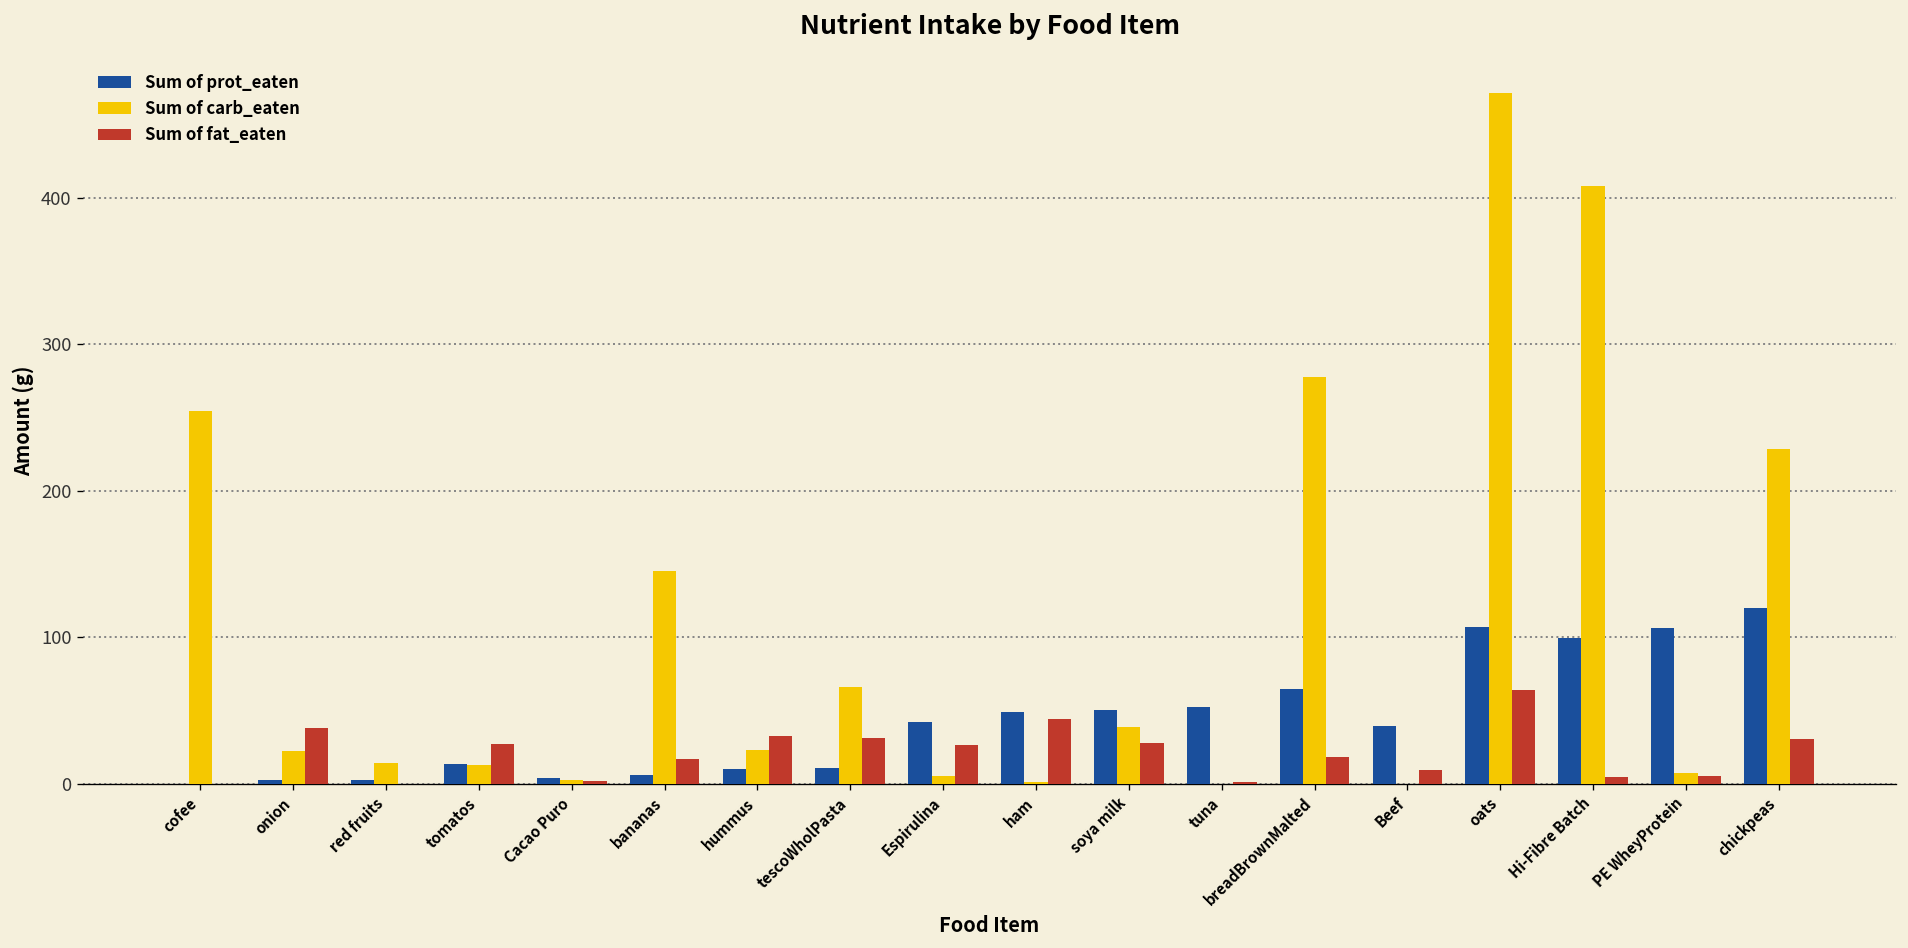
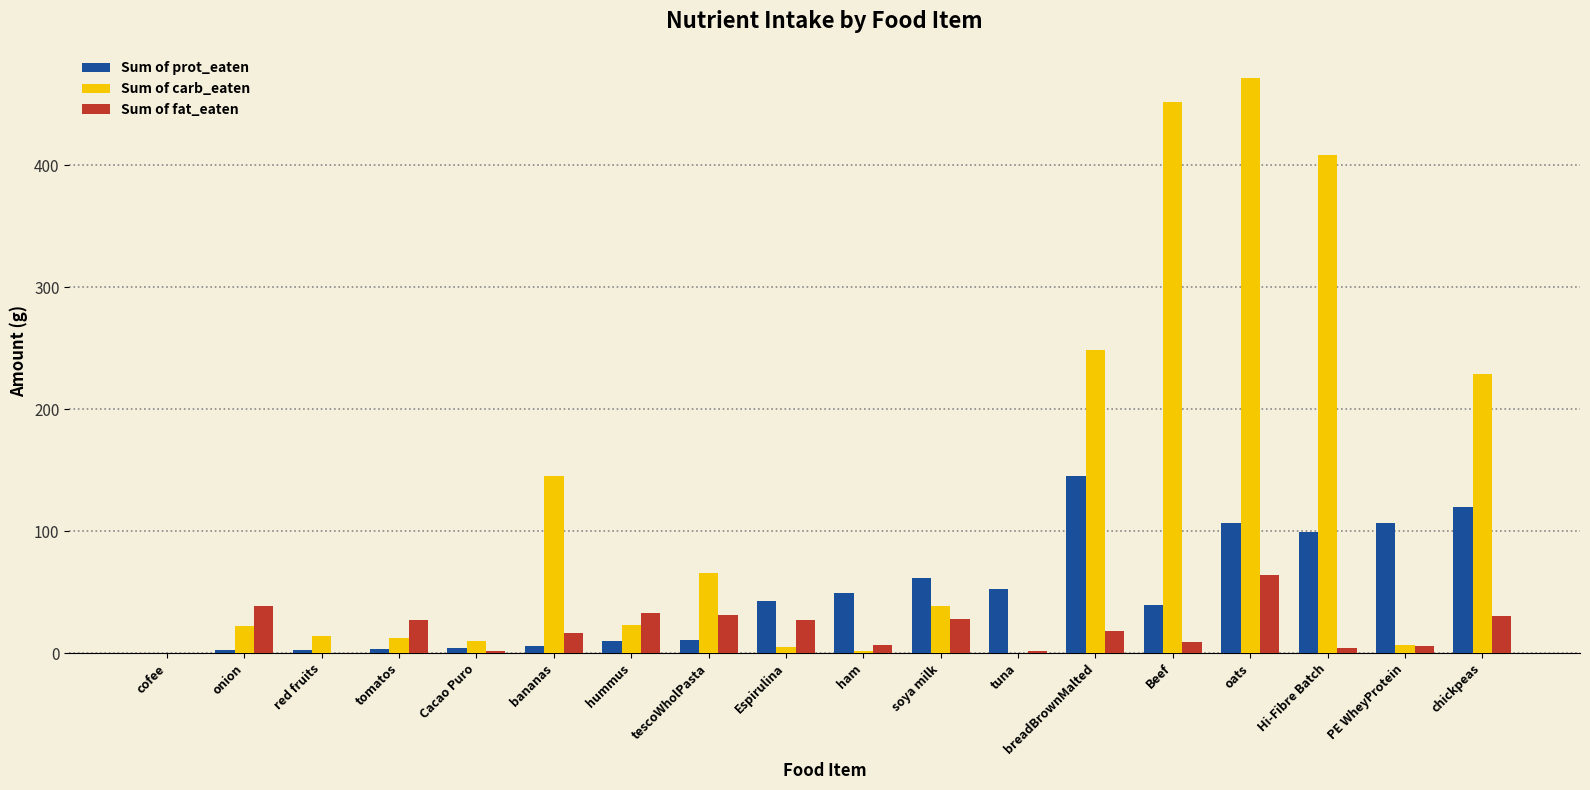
Sum of carb_eaten, cofee: 255 -> 0
Sum of prot_eaten, tomatos: 13 -> 3
Sum of carb_eaten, Cacao Puro: 3 -> 10
Sum of fat_eaten, ham: 44 -> 6
Sum of prot_eaten, soya milk: 50 -> 61
Sum of prot_eaten, breadBrownMalted: 65 -> 145
Sum of carb_eaten, breadBrownMalted: 278 -> 248
Sum of carb_eaten, Beef: 0 -> 452
